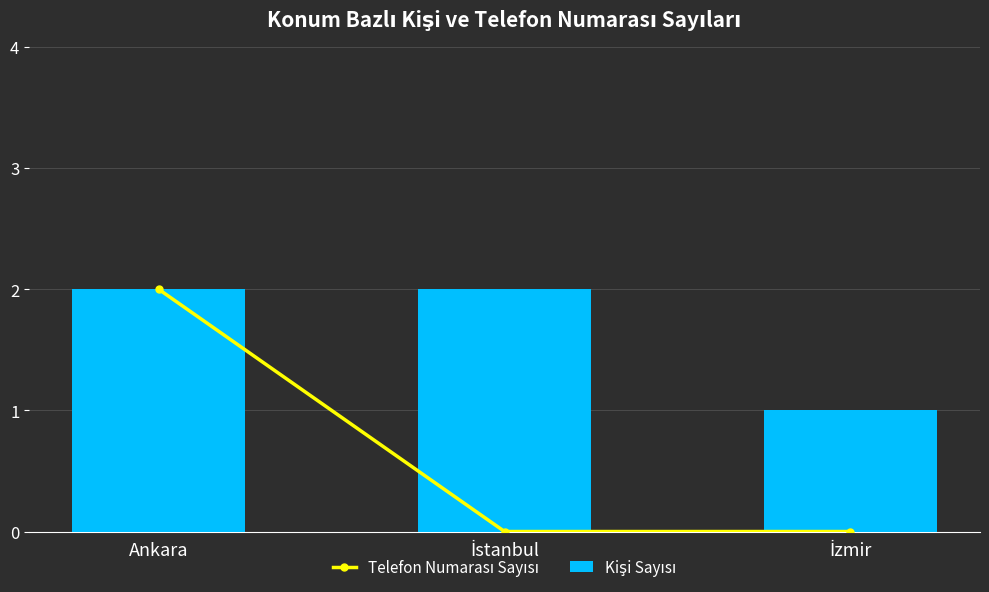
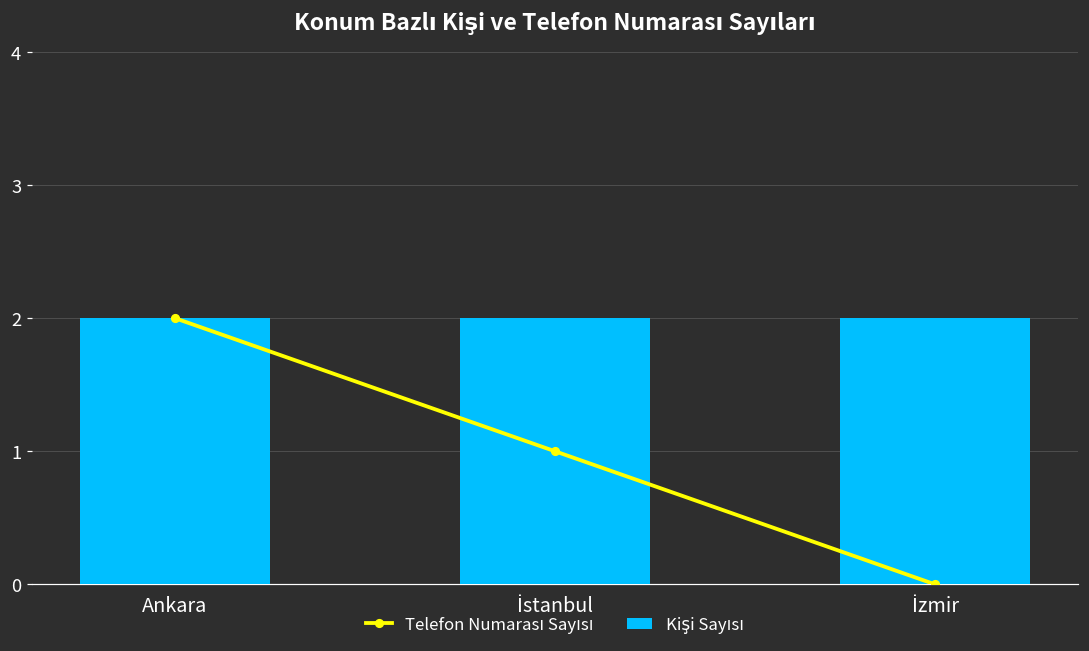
Telefon Numarası Sayısı, İstanbul: 0 -> 1
Kişi Sayısı, İzmir: 1 -> 2
